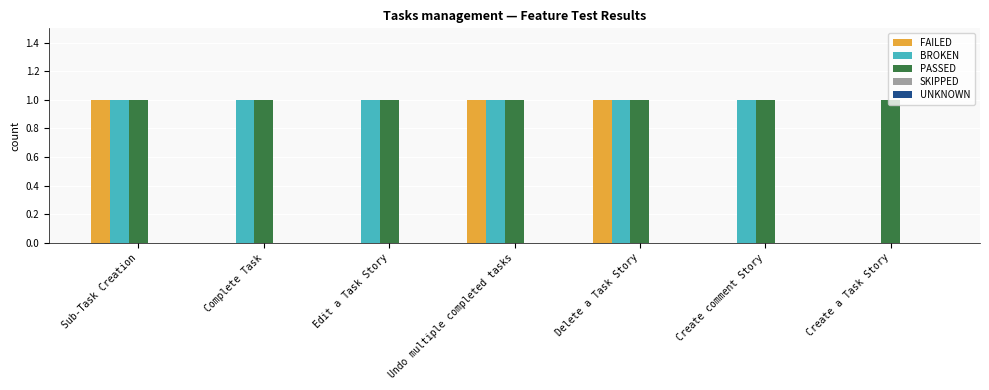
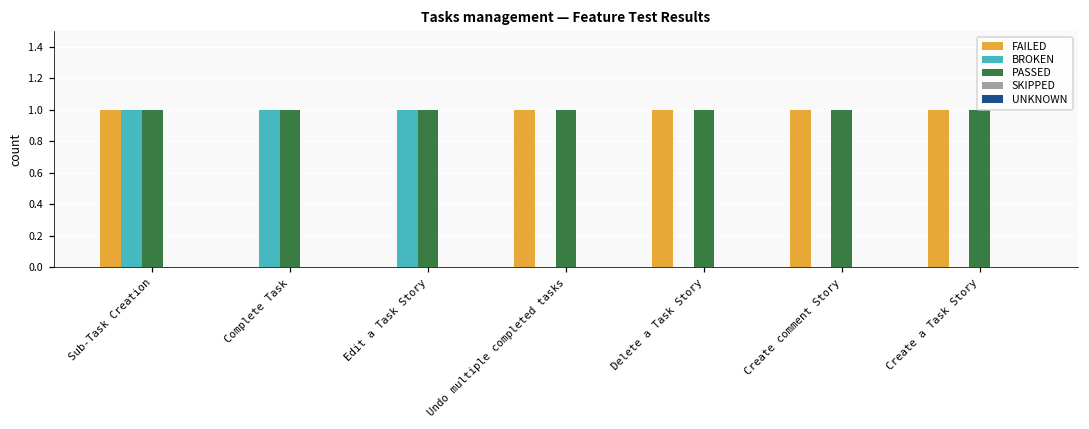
BROKEN, Undo multiple completed tasks: 1 -> 0
BROKEN, Delete a Task Story: 1 -> 0
FAILED, Create comment Story: 0 -> 1
BROKEN, Create comment Story: 1 -> 0
FAILED, Create a Task Story: 0 -> 1
